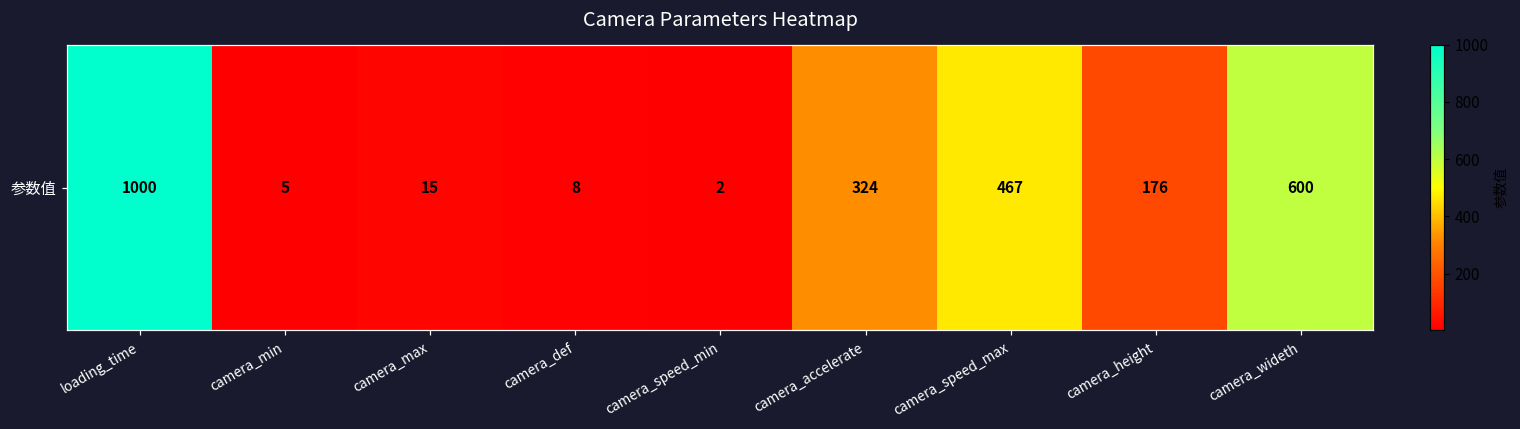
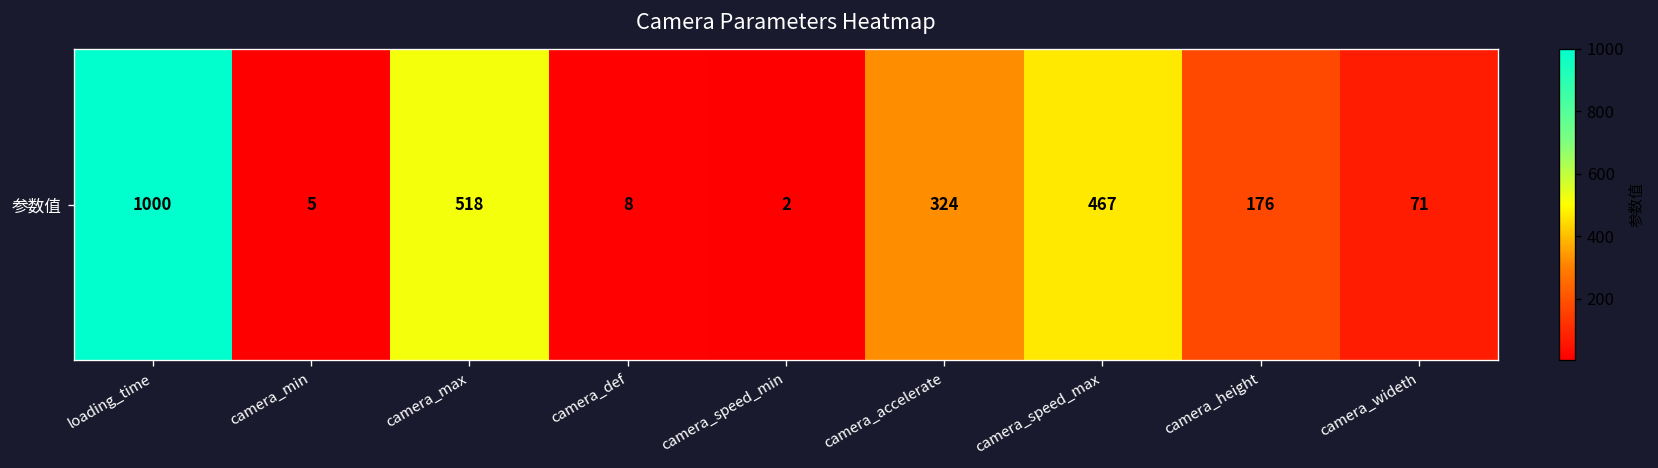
参数值, camera_max: 15 -> 518
参数值, camera_wideth: 600 -> 71
